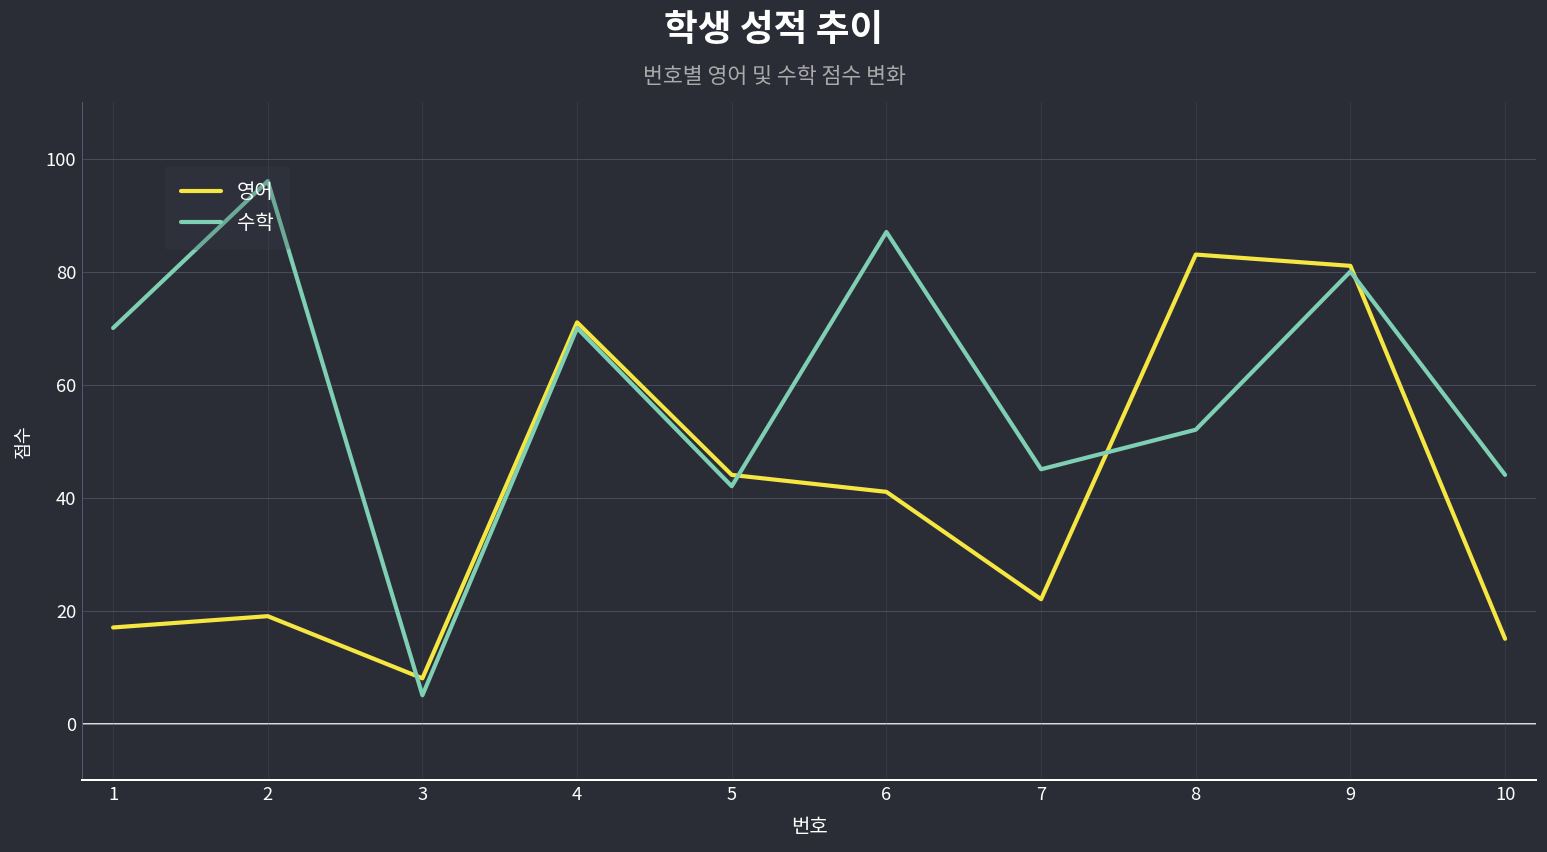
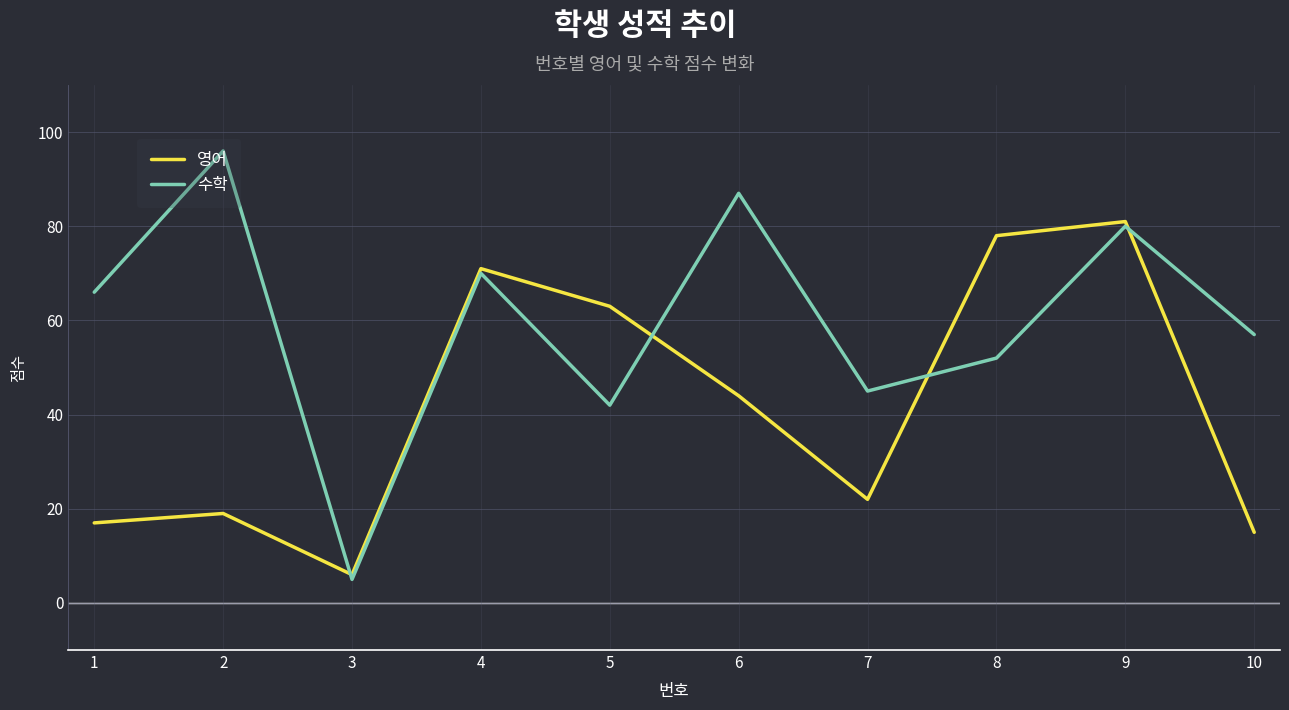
수학, 1: 70 -> 66
영어, 3: 8 -> 6
영어, 5: 44 -> 63
영어, 6: 41 -> 44
영어, 8: 83 -> 78
수학, 10: 44 -> 57
